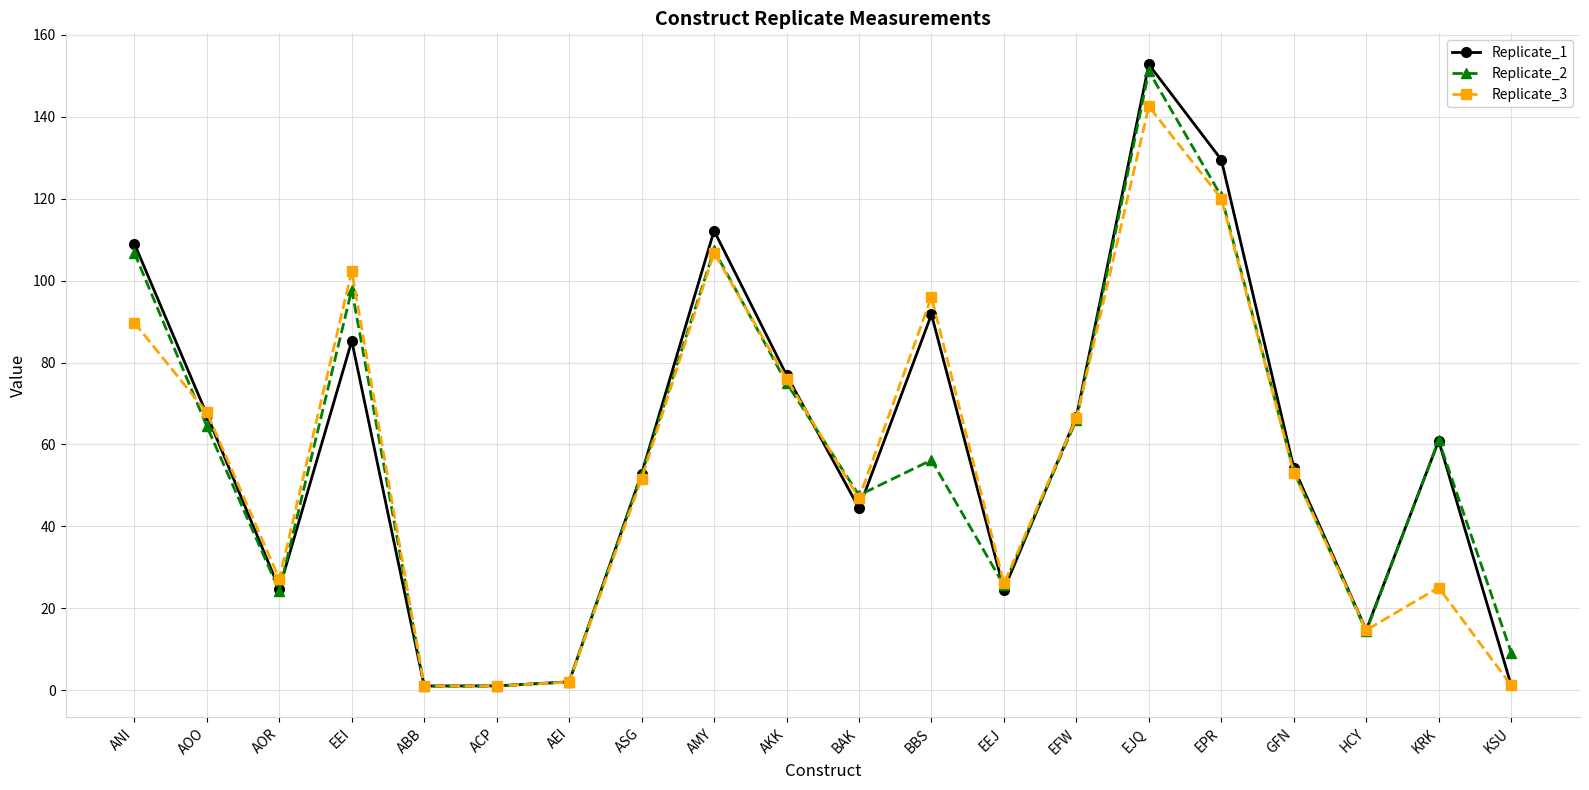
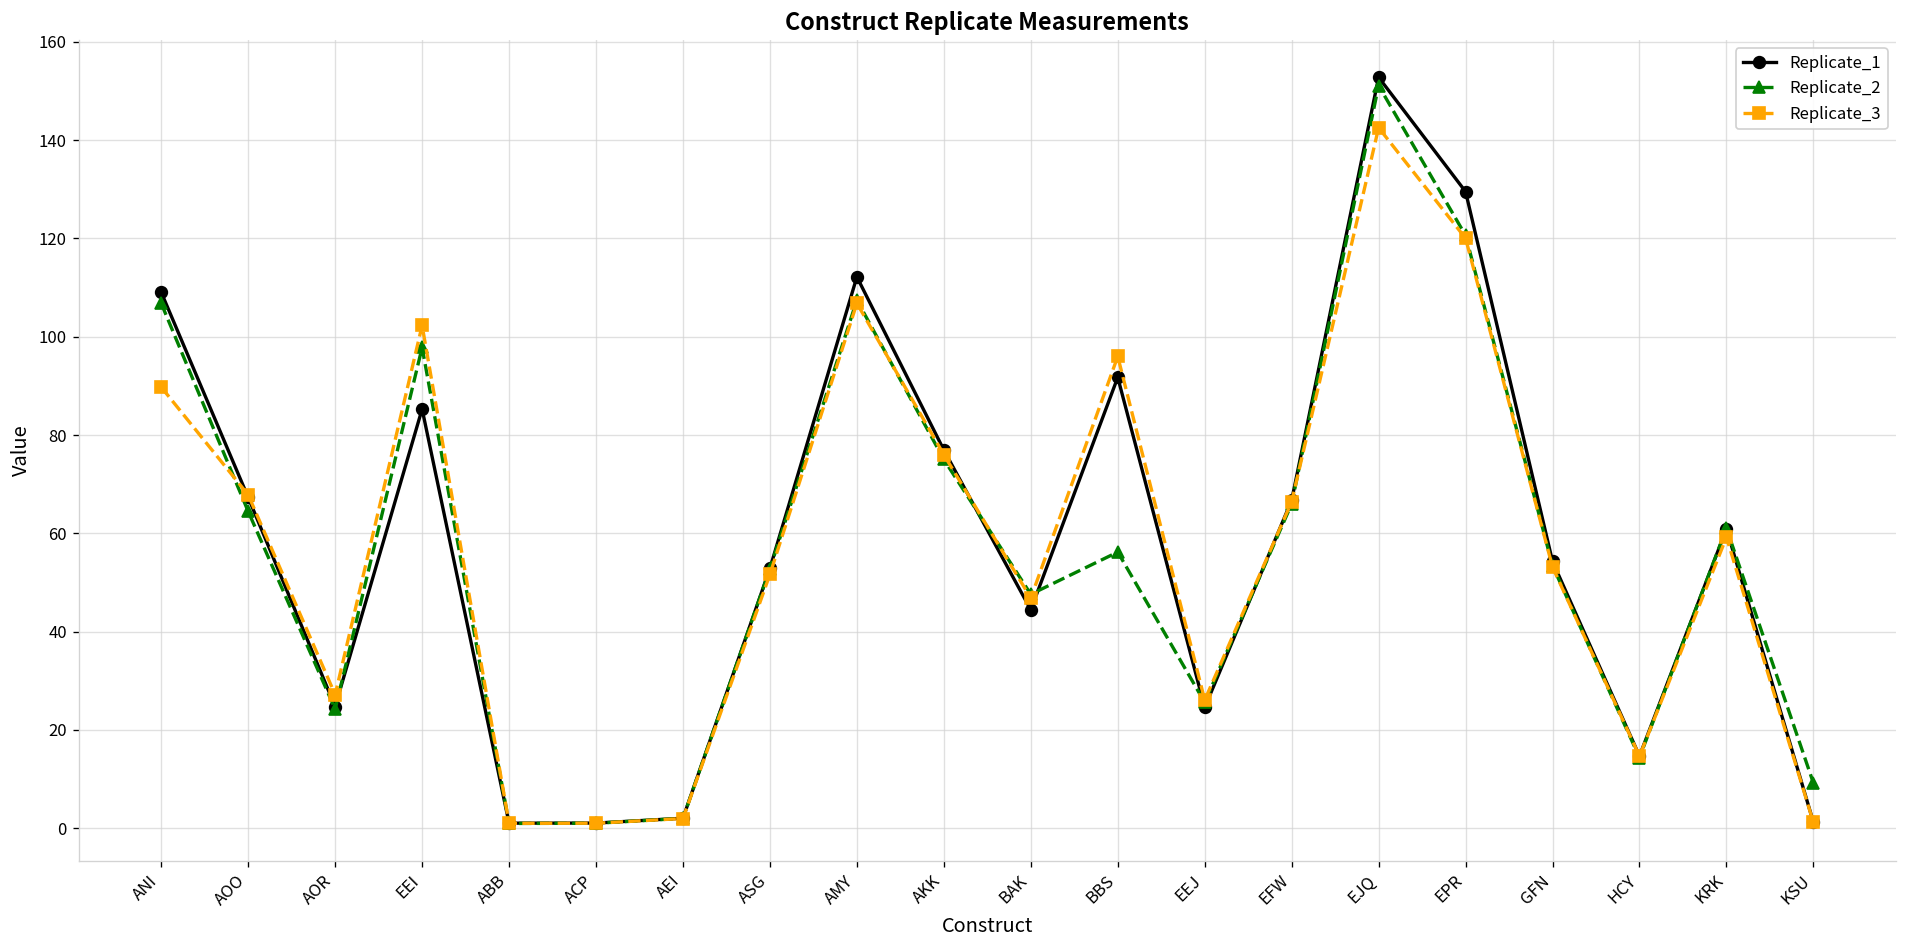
Replicate_3, KRK: 25 -> 59
